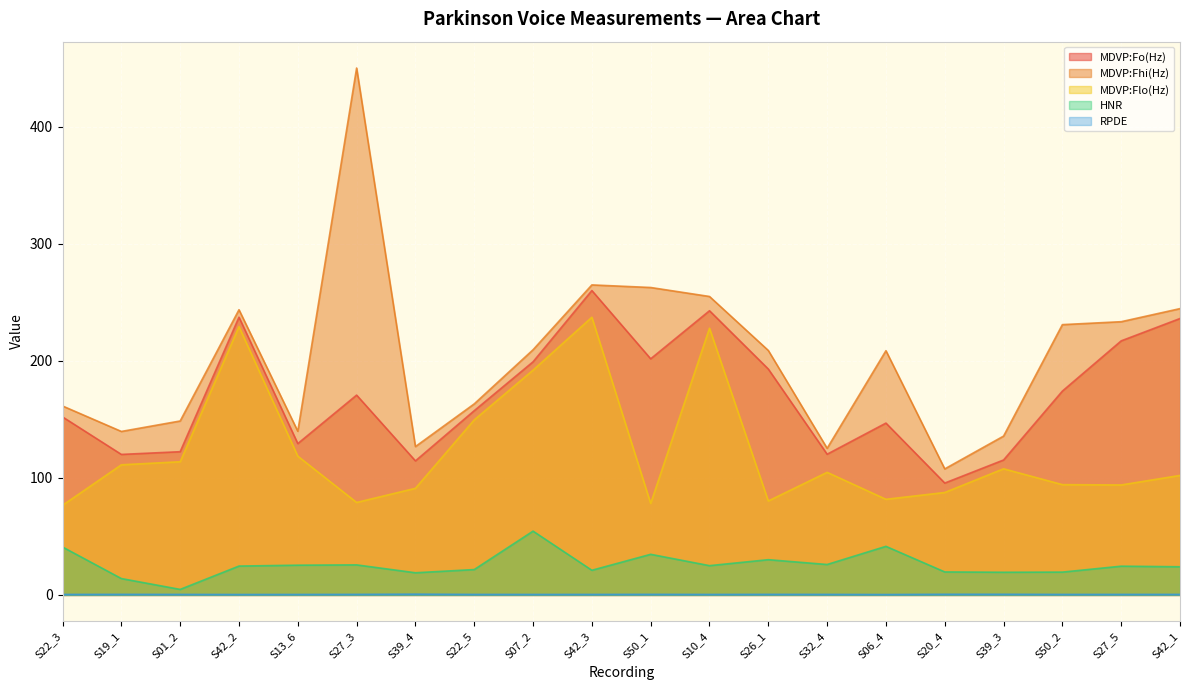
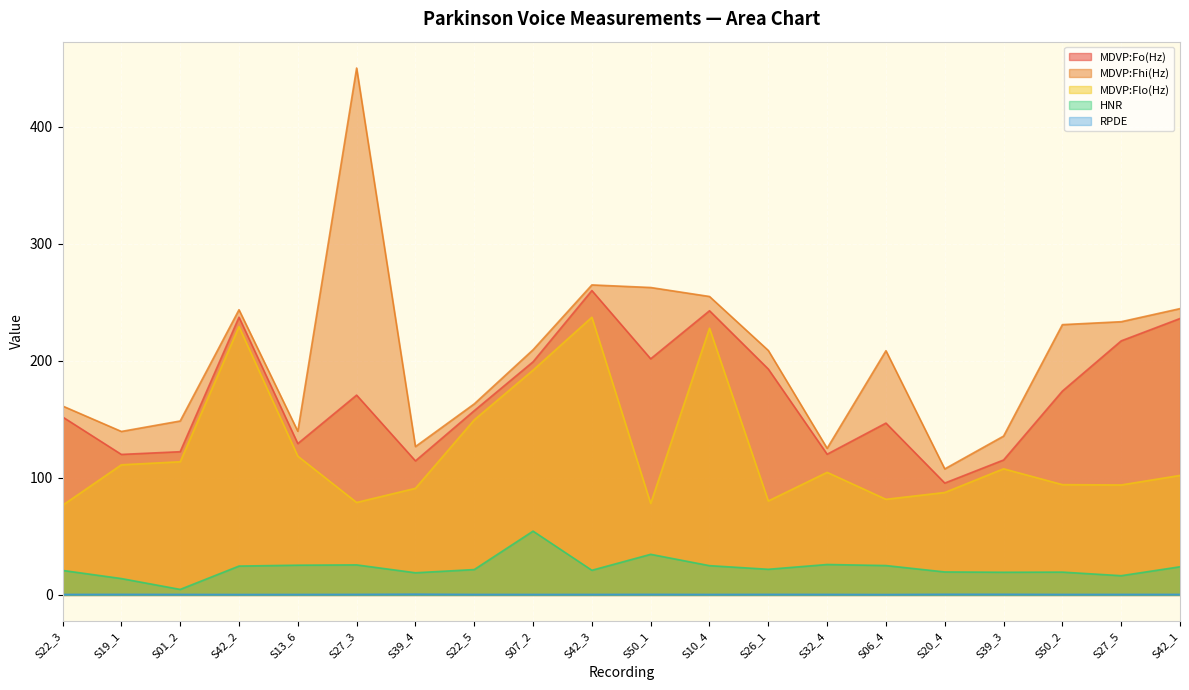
HNR, S22_3: 41 -> 21
HNR, S26_1: 30 -> 22
HNR, S06_4: 42 -> 25
HNR, S27_5: 25 -> 16
